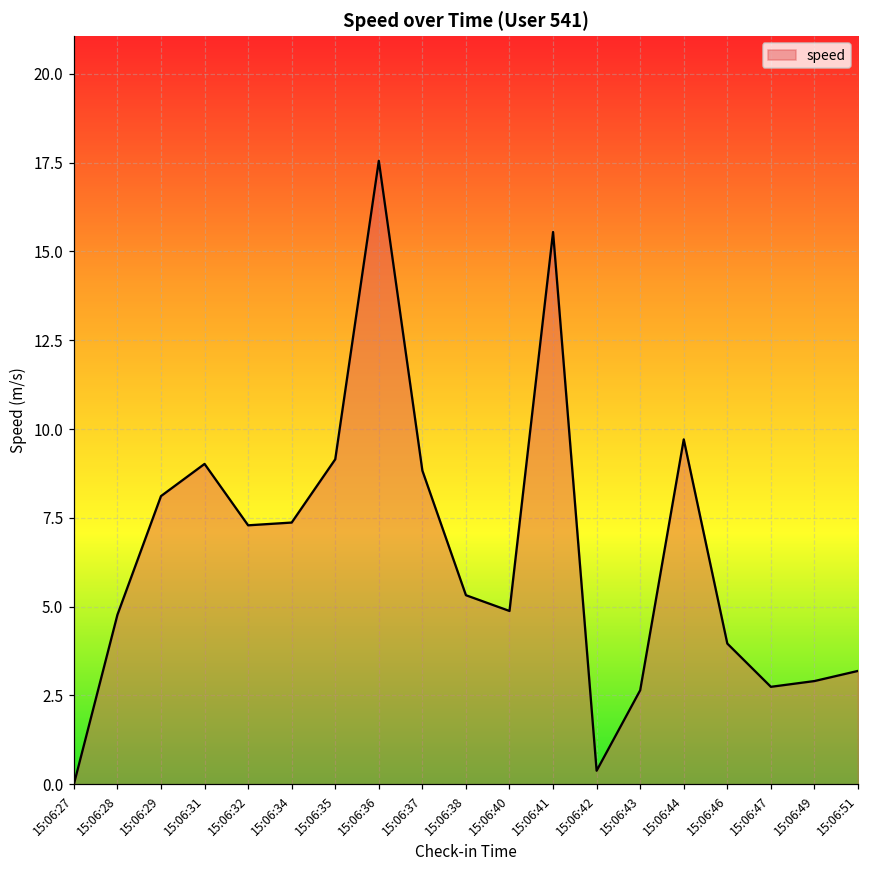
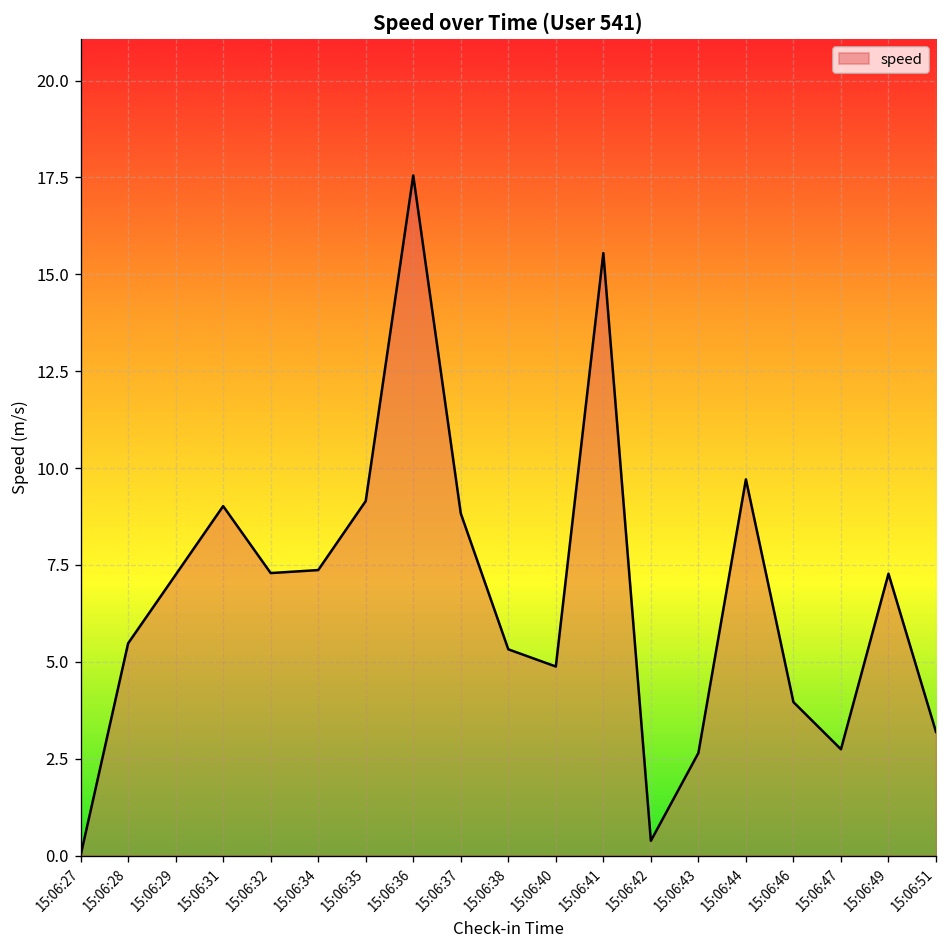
15:06:28: 4.8 -> 5.5
15:06:29: 8.1 -> 7.2
15:06:49: 2.9 -> 7.3
